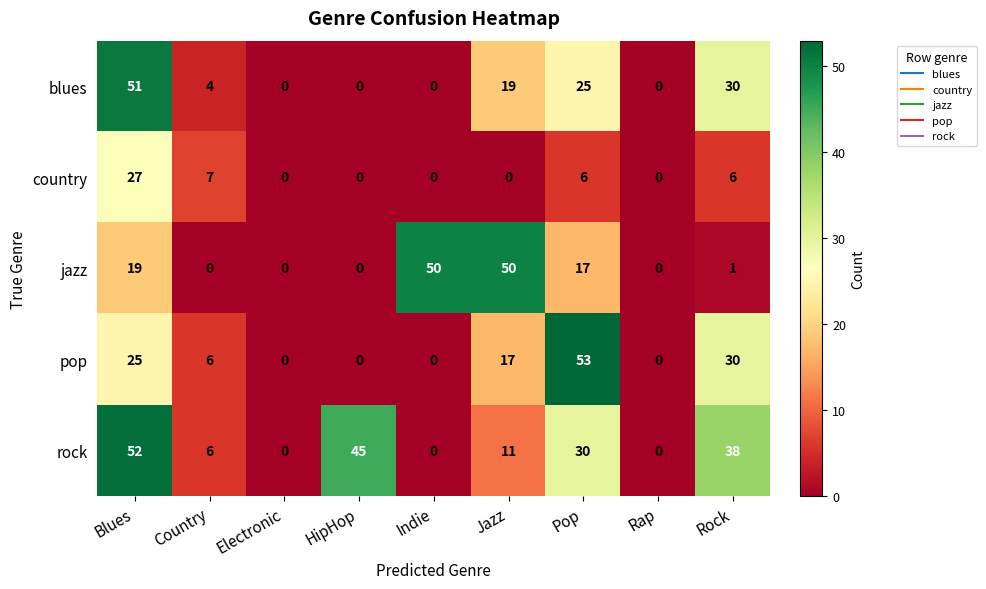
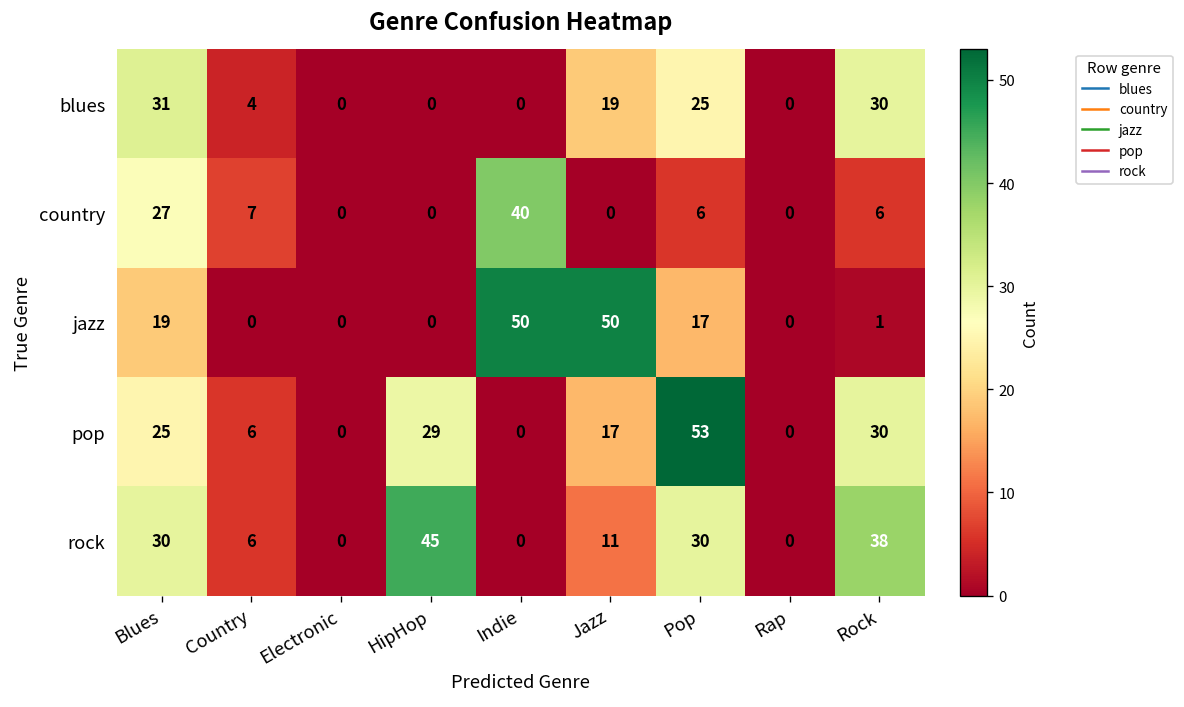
blues, Blues: 51 -> 31
country, Indie: 0 -> 40
pop, HipHop: 0 -> 29
rock, Blues: 52 -> 30
